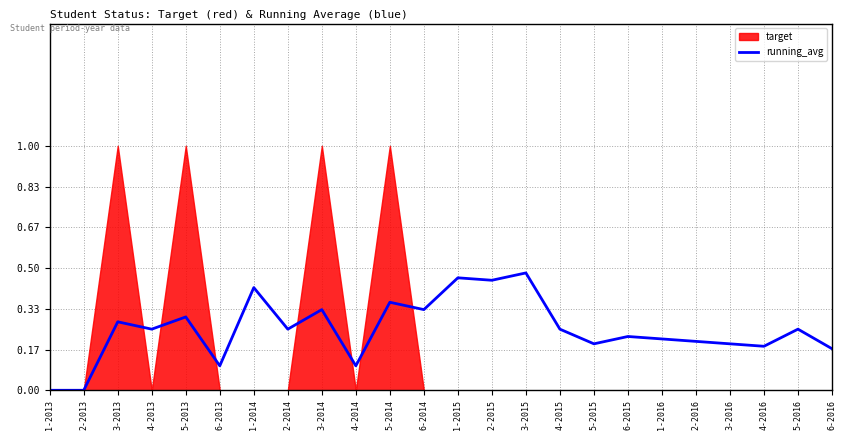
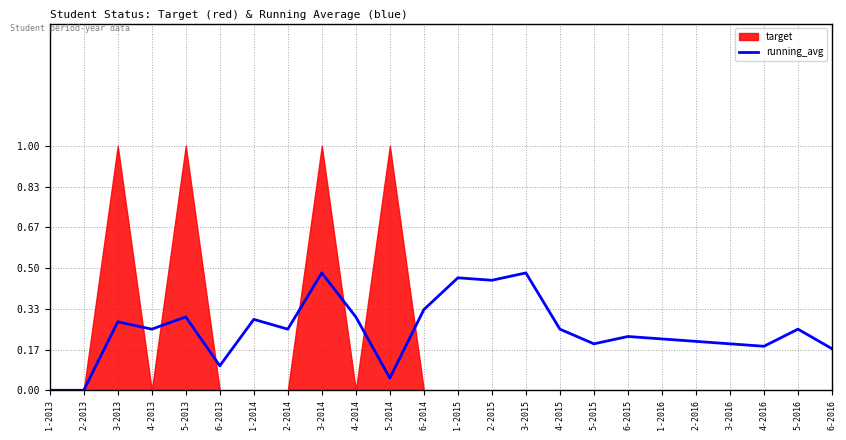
running_avg, 1-2014: 0.42 -> 0.29
running_avg, 3-2014: 0.33 -> 0.48
running_avg, 4-2014: 0.1 -> 0.3
running_avg, 5-2014: 0.36 -> 0.05
